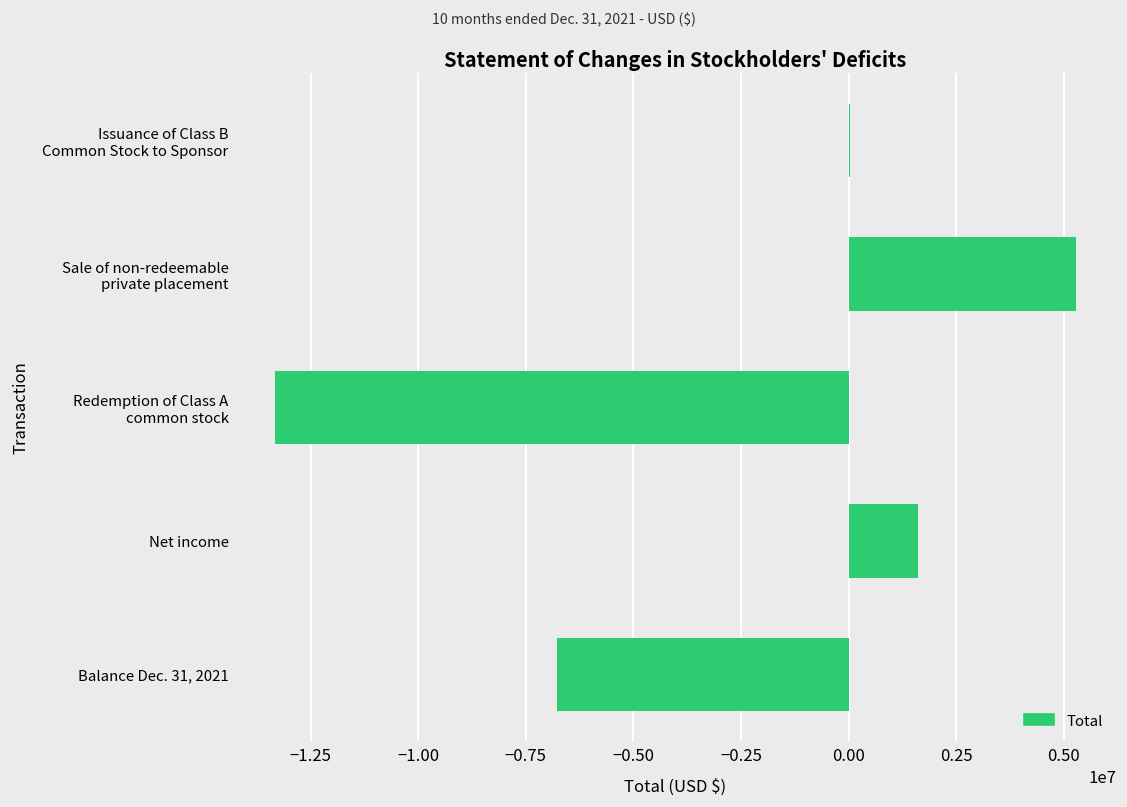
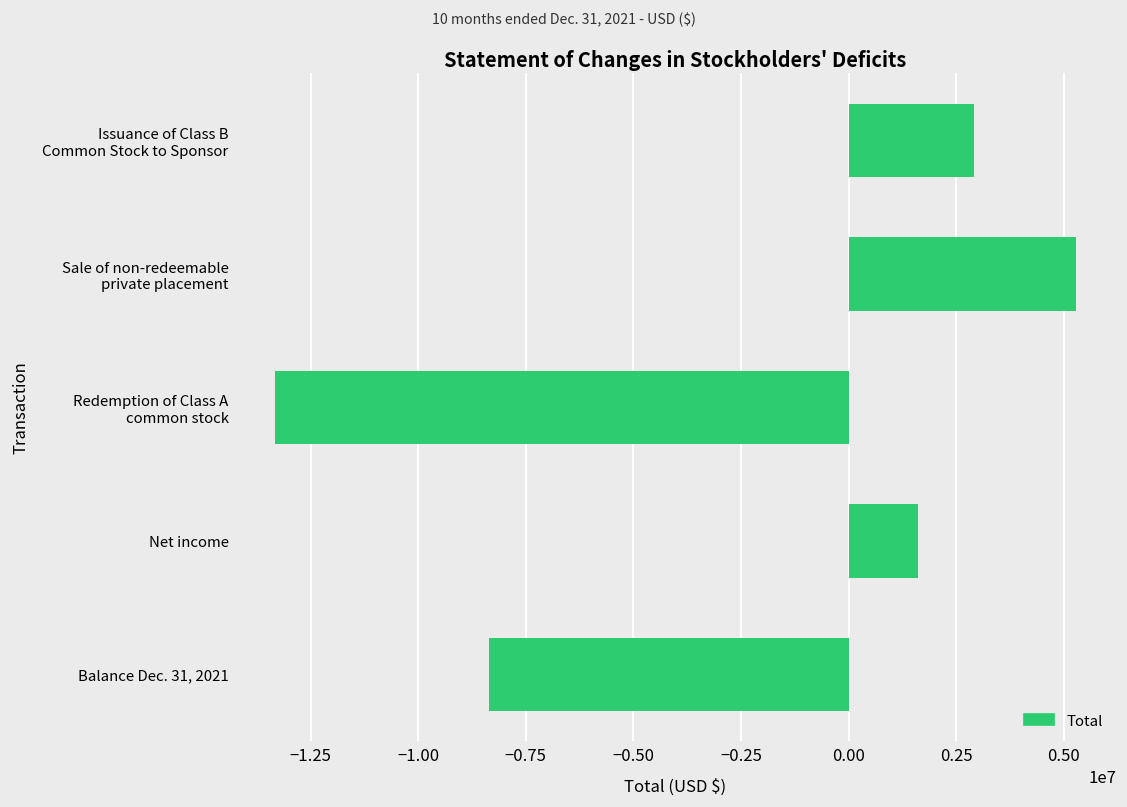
Issuance of Class B Common Stock to Sponsor: 0 -> 2900000
Balance Dec. 31, 2021: -6800000 -> -8300000
